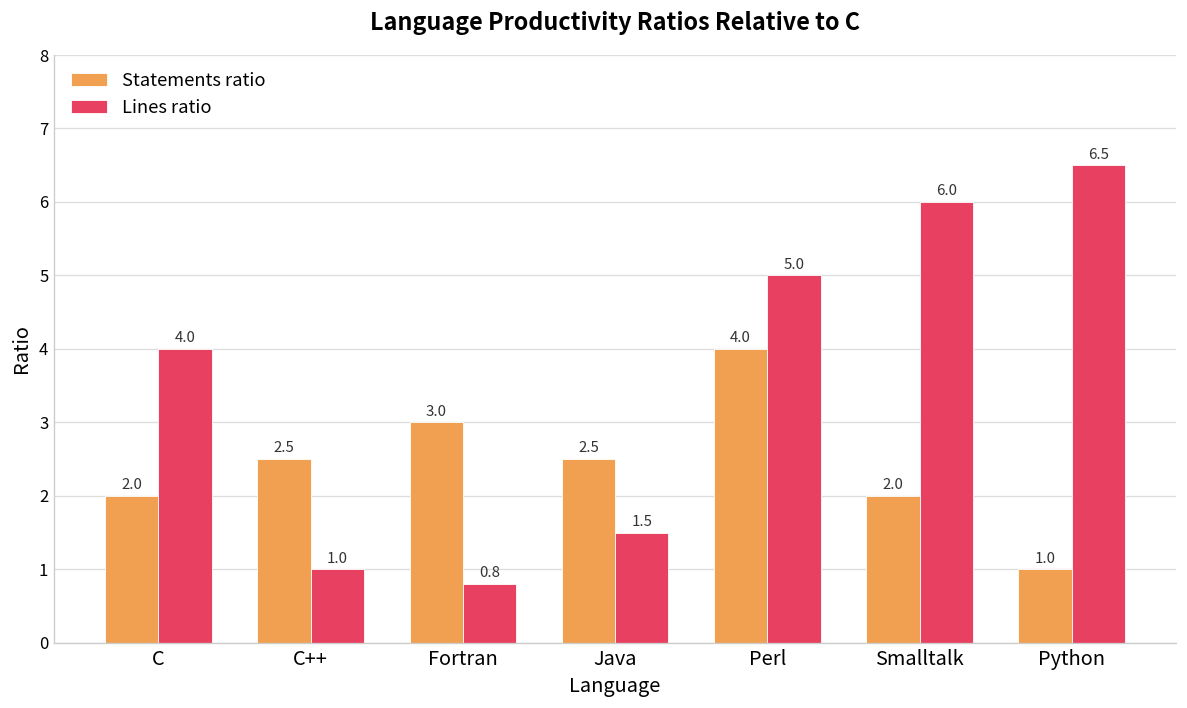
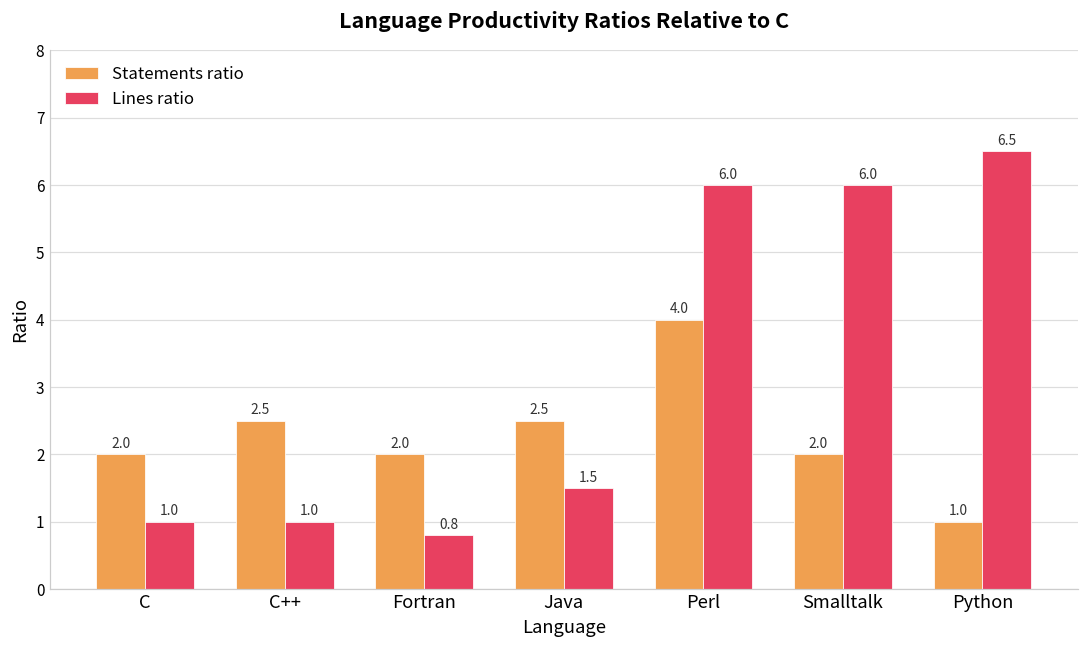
Lines ratio, C: 4.0 -> 1.0
Statements ratio, Fortran: 3.0 -> 2.0
Lines ratio, Perl: 5.0 -> 6.0
